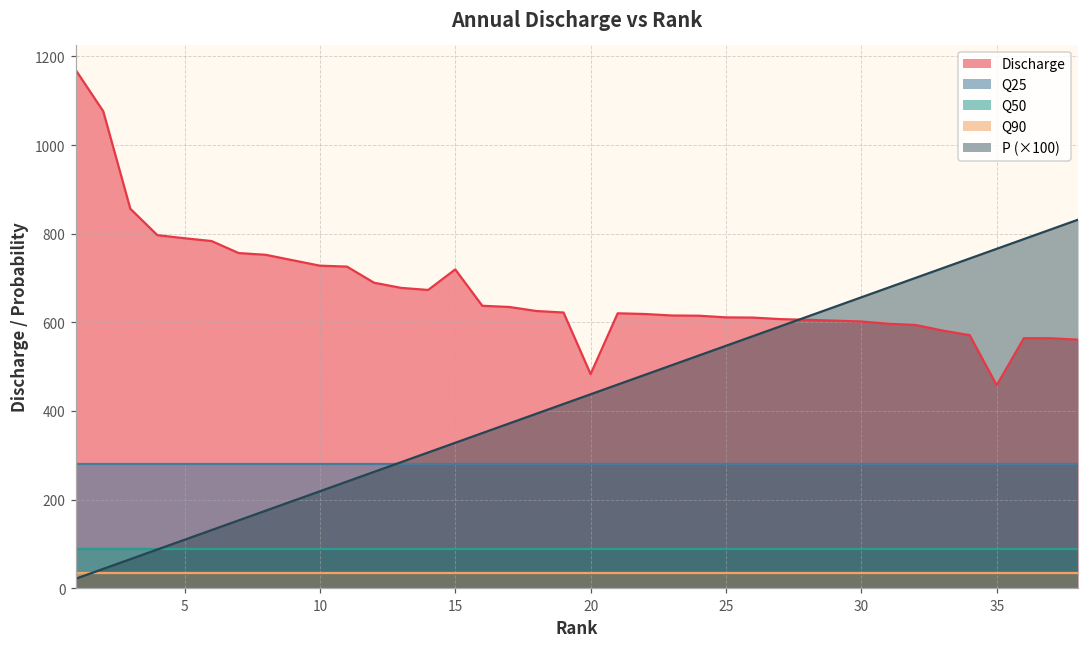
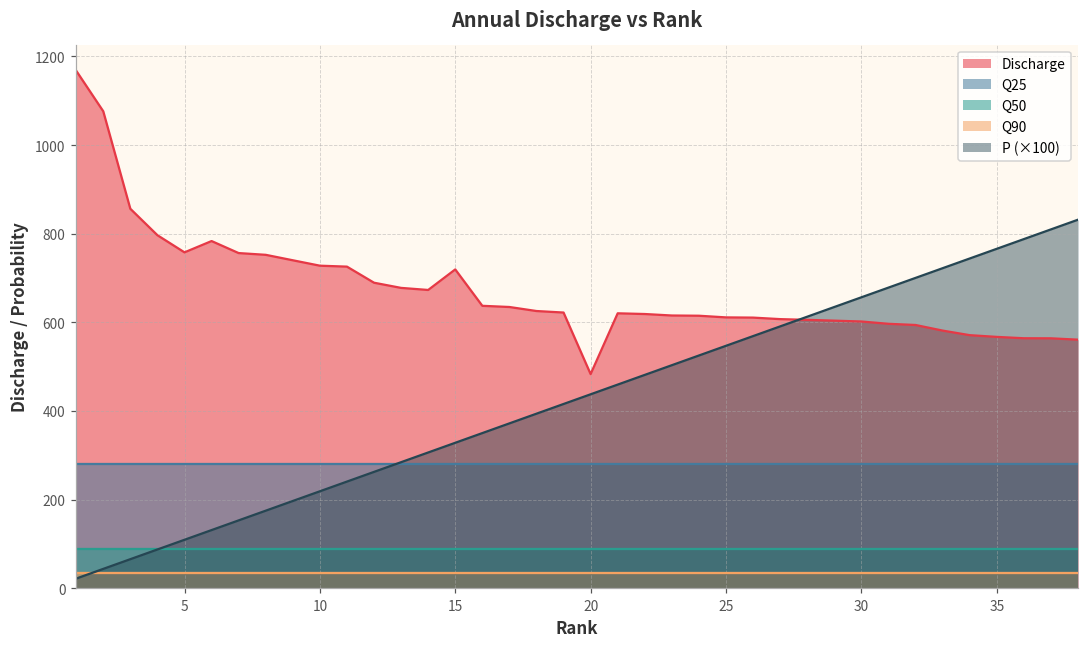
Discharge, 5: 790 -> 760
Discharge, 35: 460 -> 570
